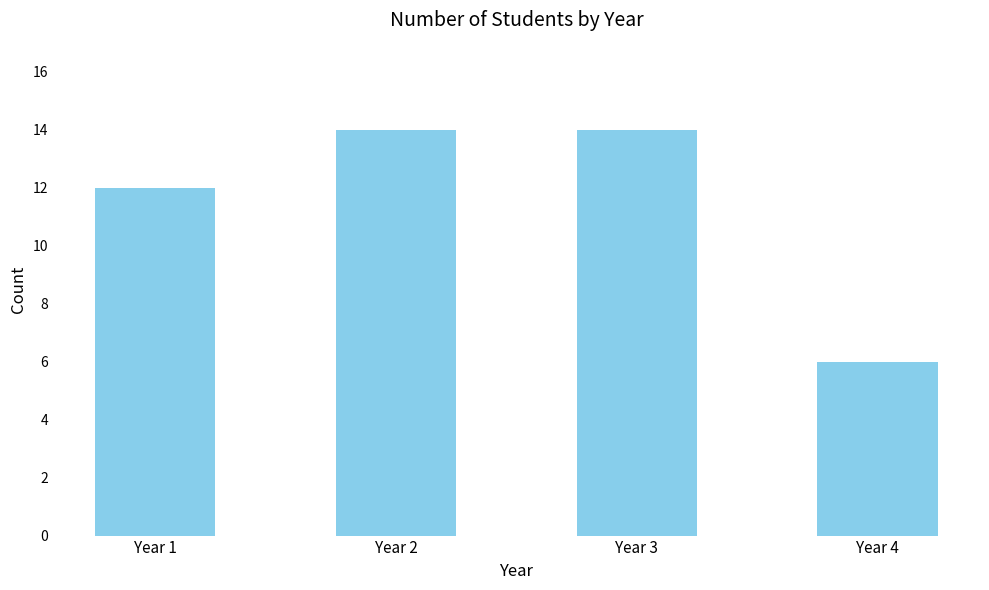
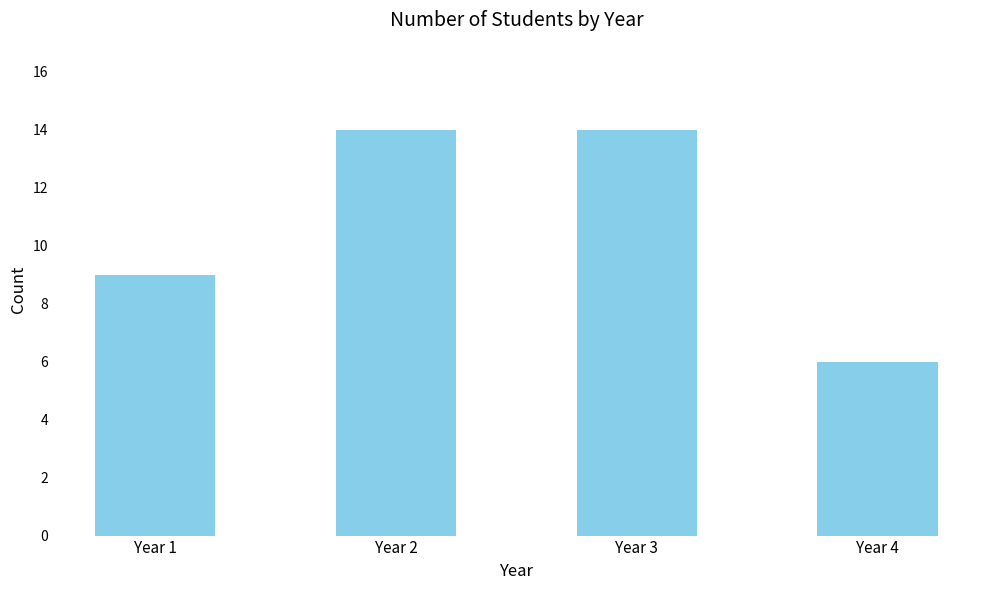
Year 1: 12 -> 9
